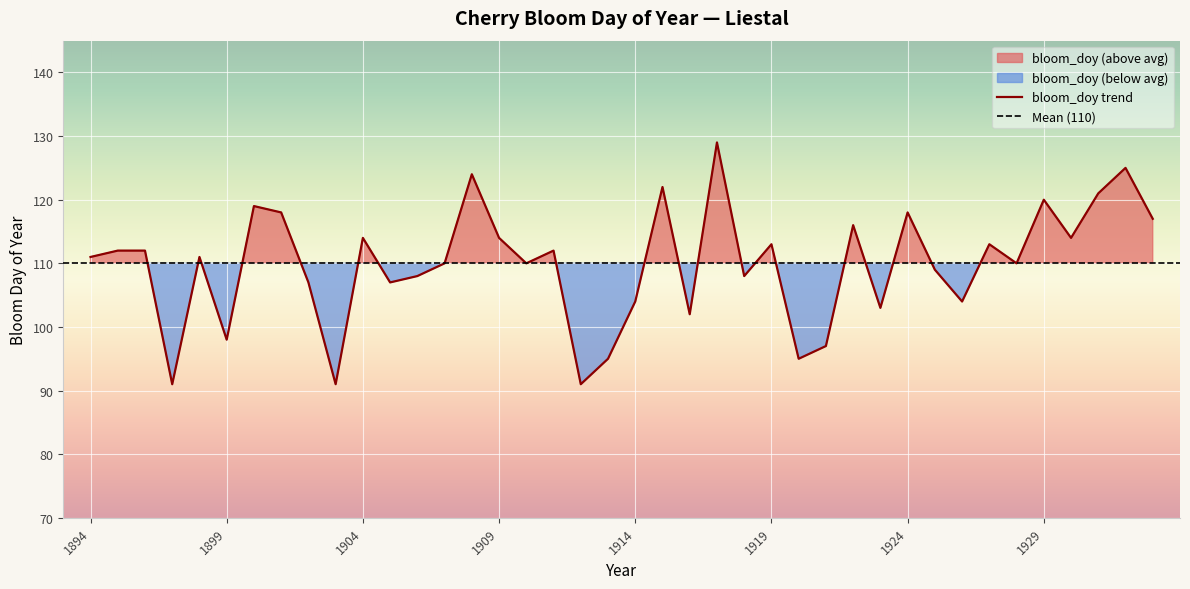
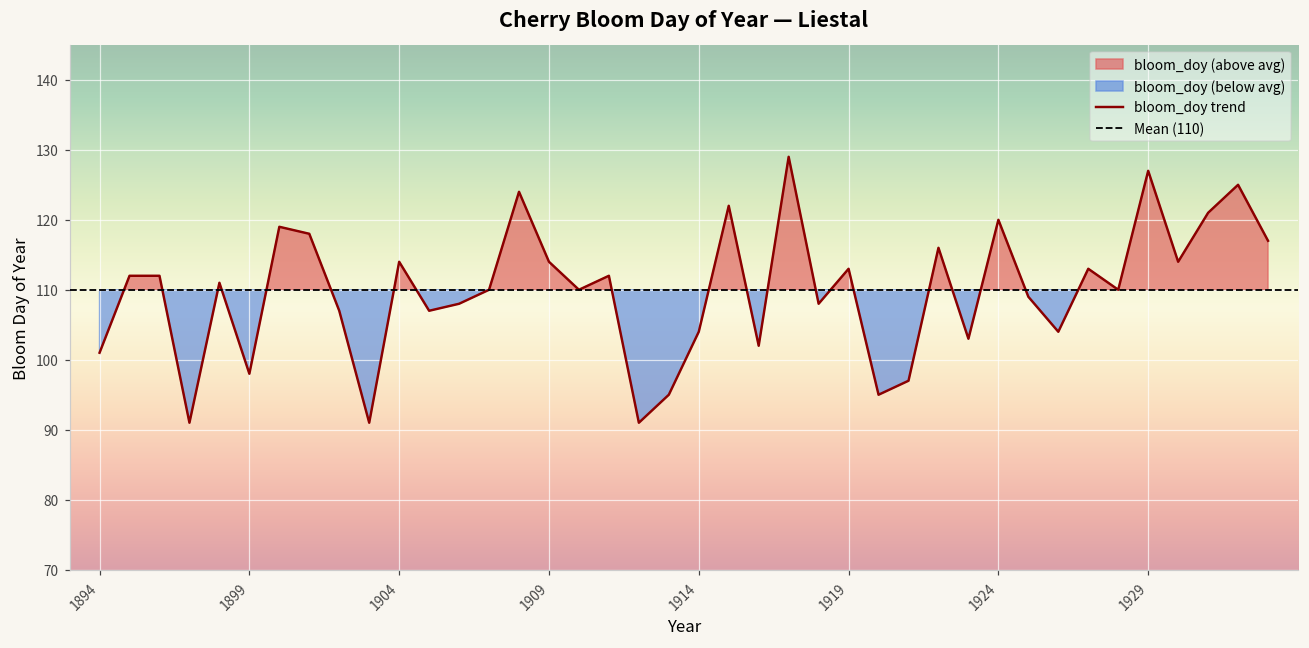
1894: 111 -> 101
1924: 118 -> 120
1929: 120 -> 127
